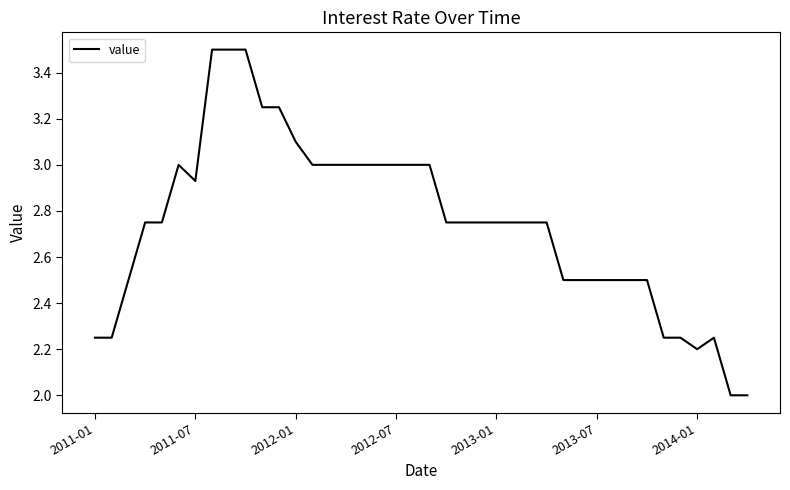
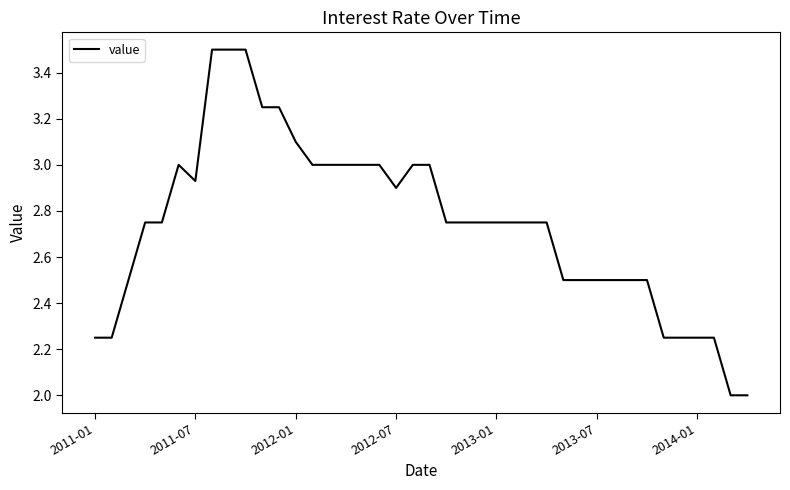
2012-07: 3.0 -> 2.9
2014-01: 2.20 -> 2.25
